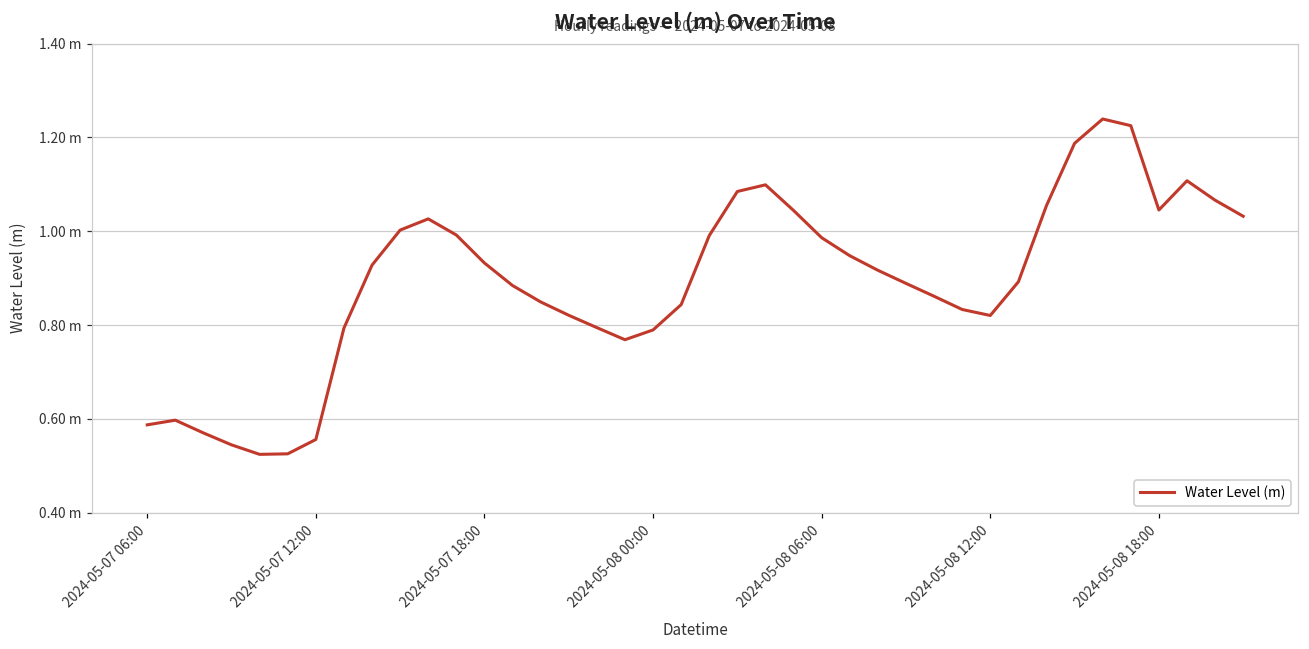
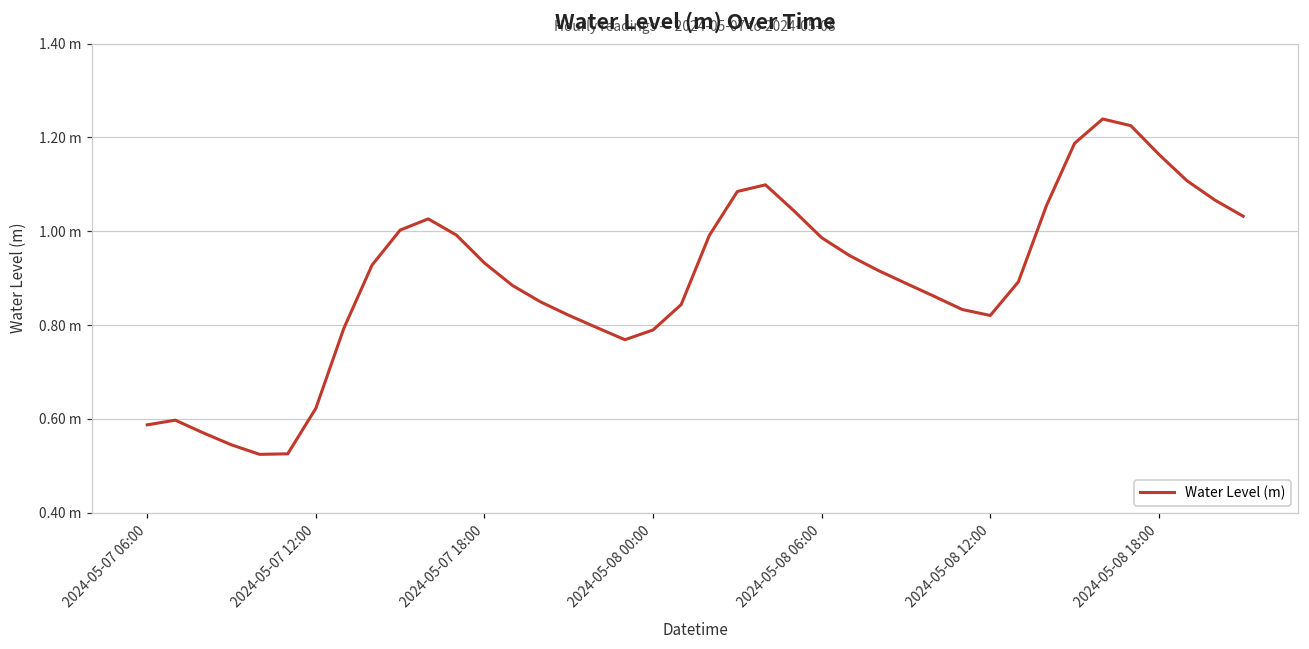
2024-05-07 12:00: 0.56 m -> 0.62 m
2024-05-08 18:00: 1.05 m -> 1.16 m
